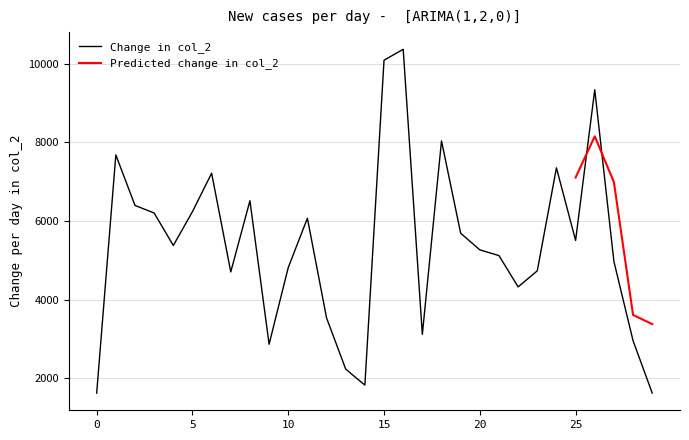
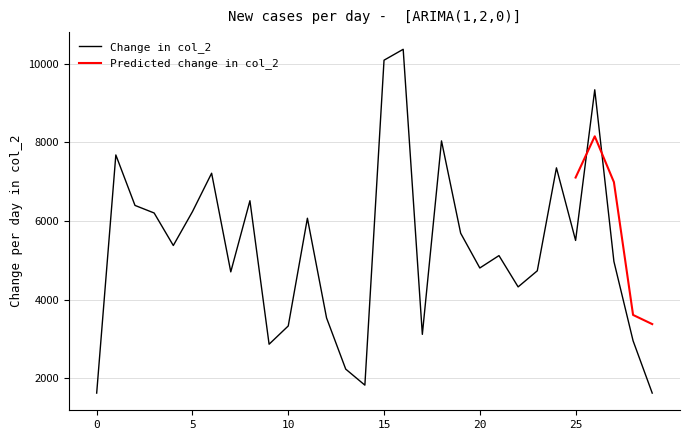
Change in col_2, 10: 4800 -> 3300
Change in col_2, 20: 5300 -> 4800
